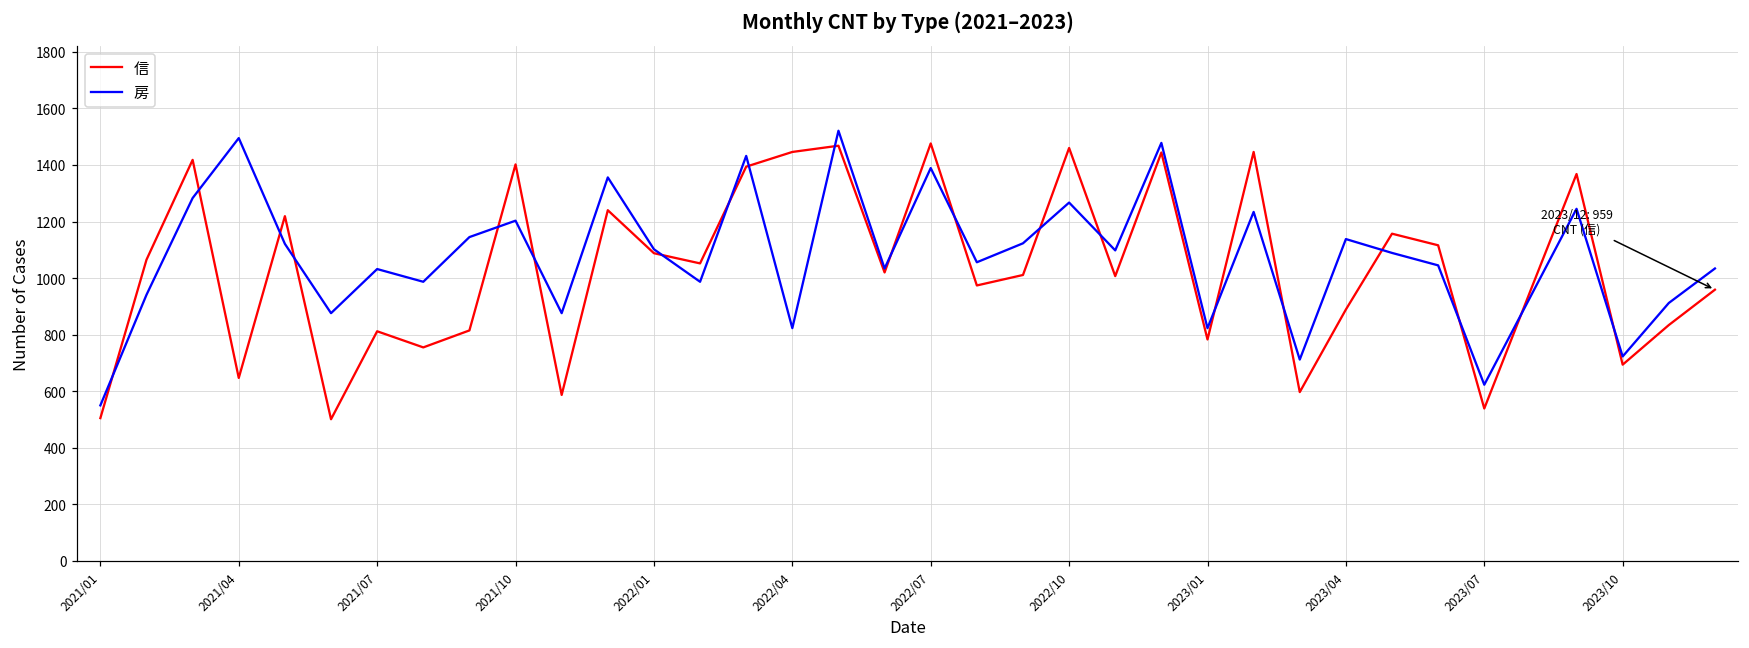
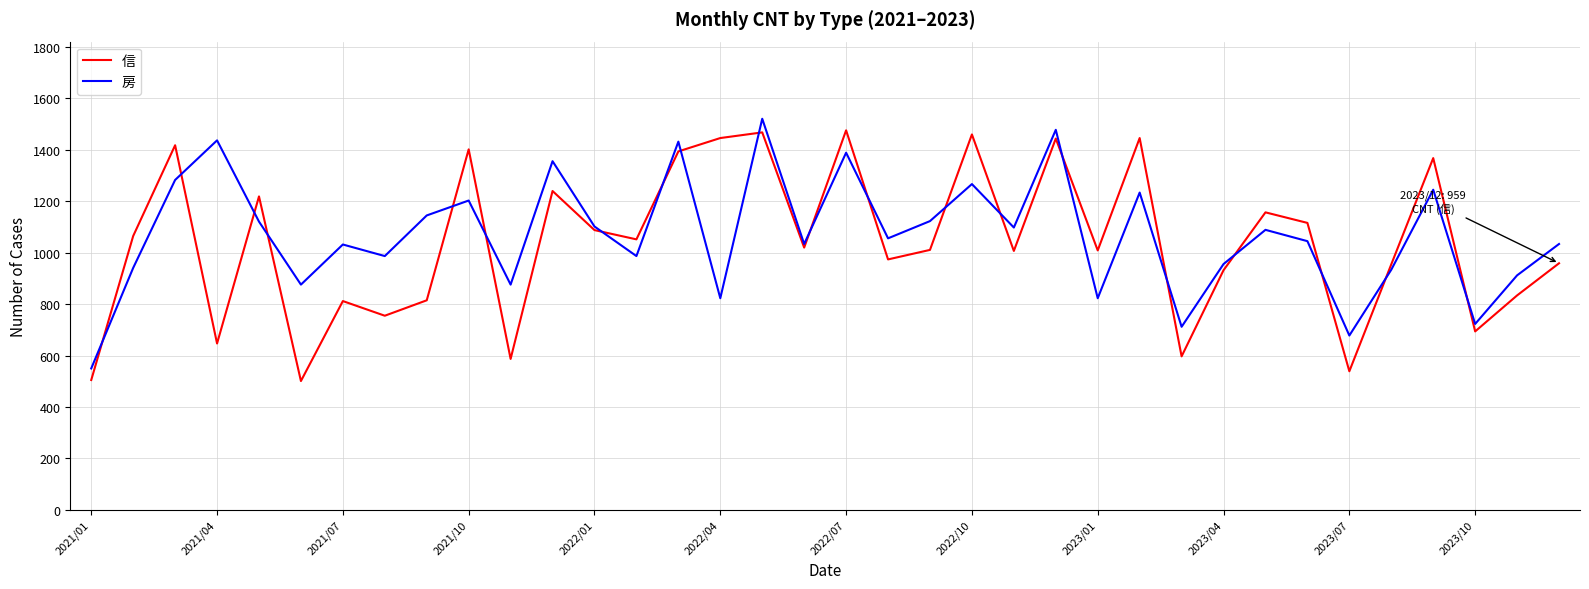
房, 2021/04: 1500 -> 1440
信, 2023/01: 780 -> 1010
信, 2023/04: 890 -> 930
房, 2023/04: 1140 -> 960
房, 2023/07: 620 -> 680
